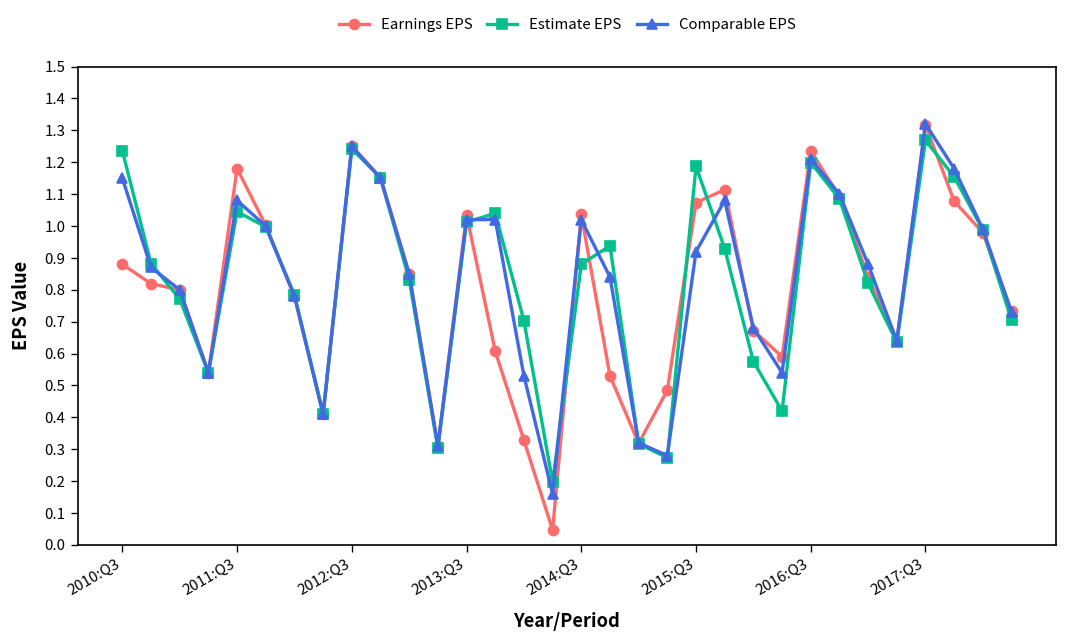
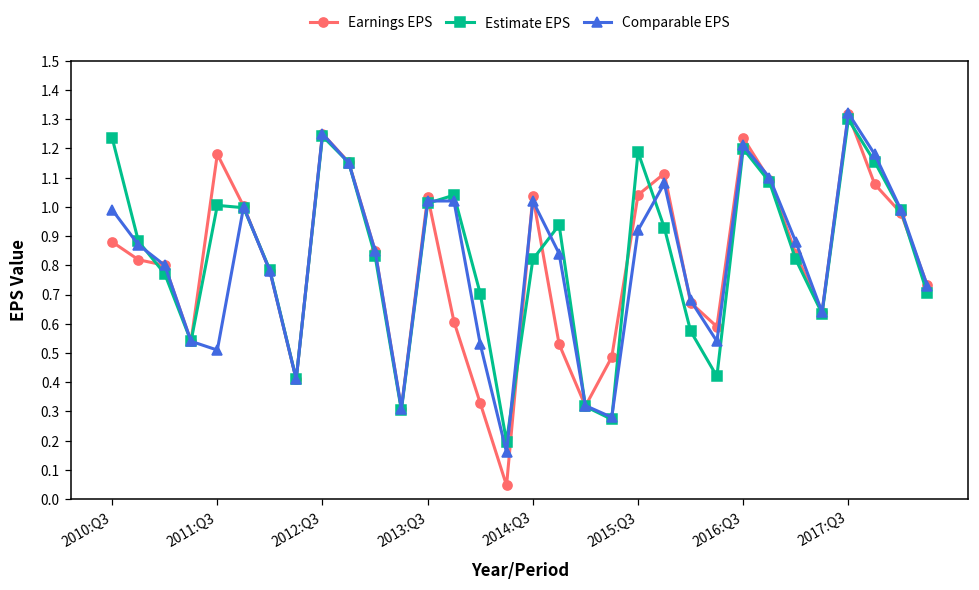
Comparable EPS, 2010:Q3: 1.15 -> 0.99
Estimate EPS, 2011:Q3: 1.05 -> 1.01
Comparable EPS, 2011:Q3: 1.08 -> 0.51
Estimate EPS, 2014:Q3: 0.88 -> 0.82
Earnings EPS, 2015:Q3: 1.07 -> 1.04
Estimate EPS, 2017:Q3: 1.27 -> 1.30
